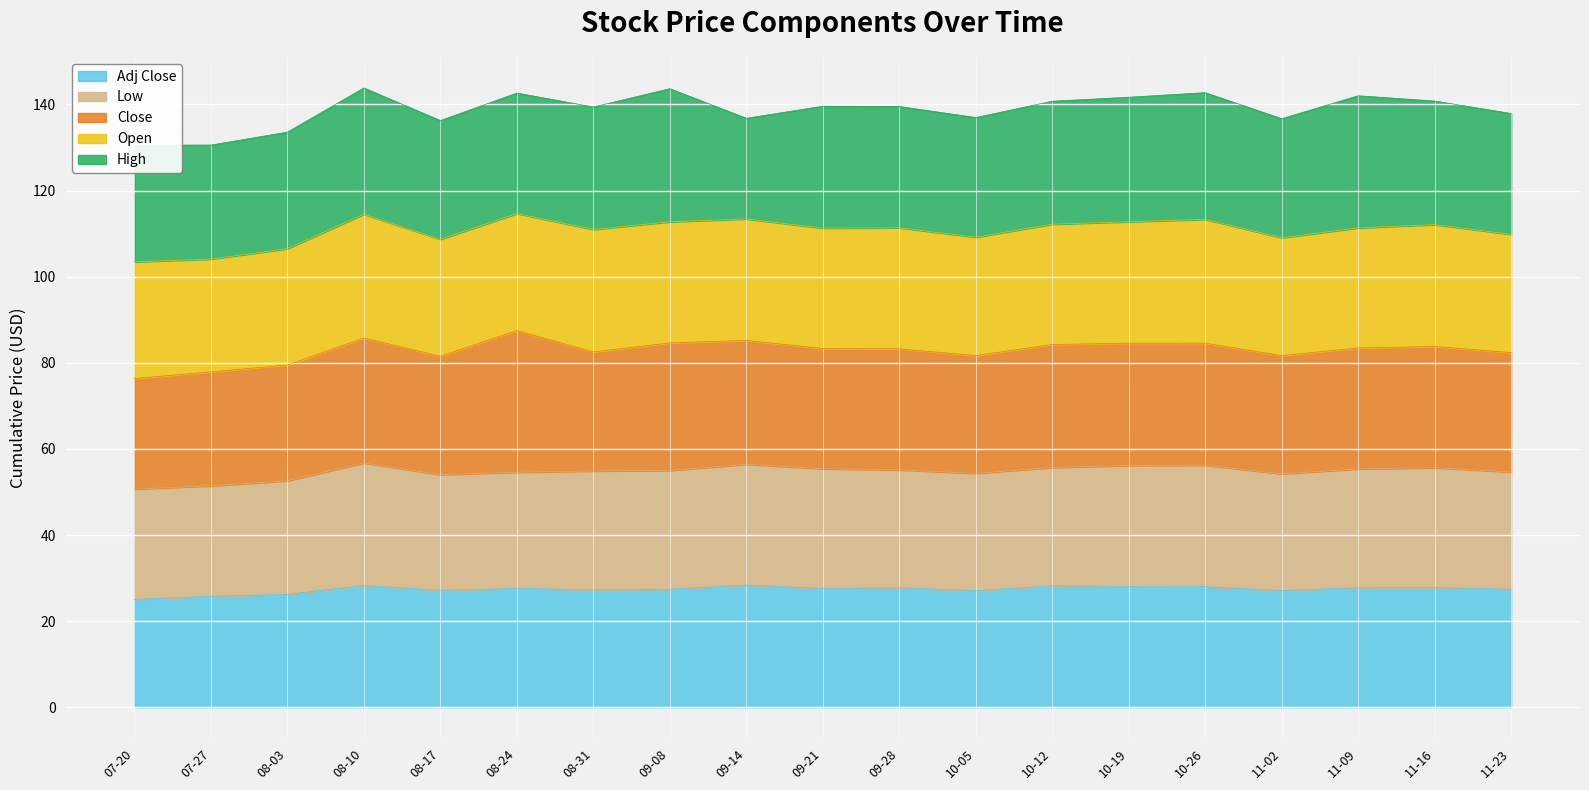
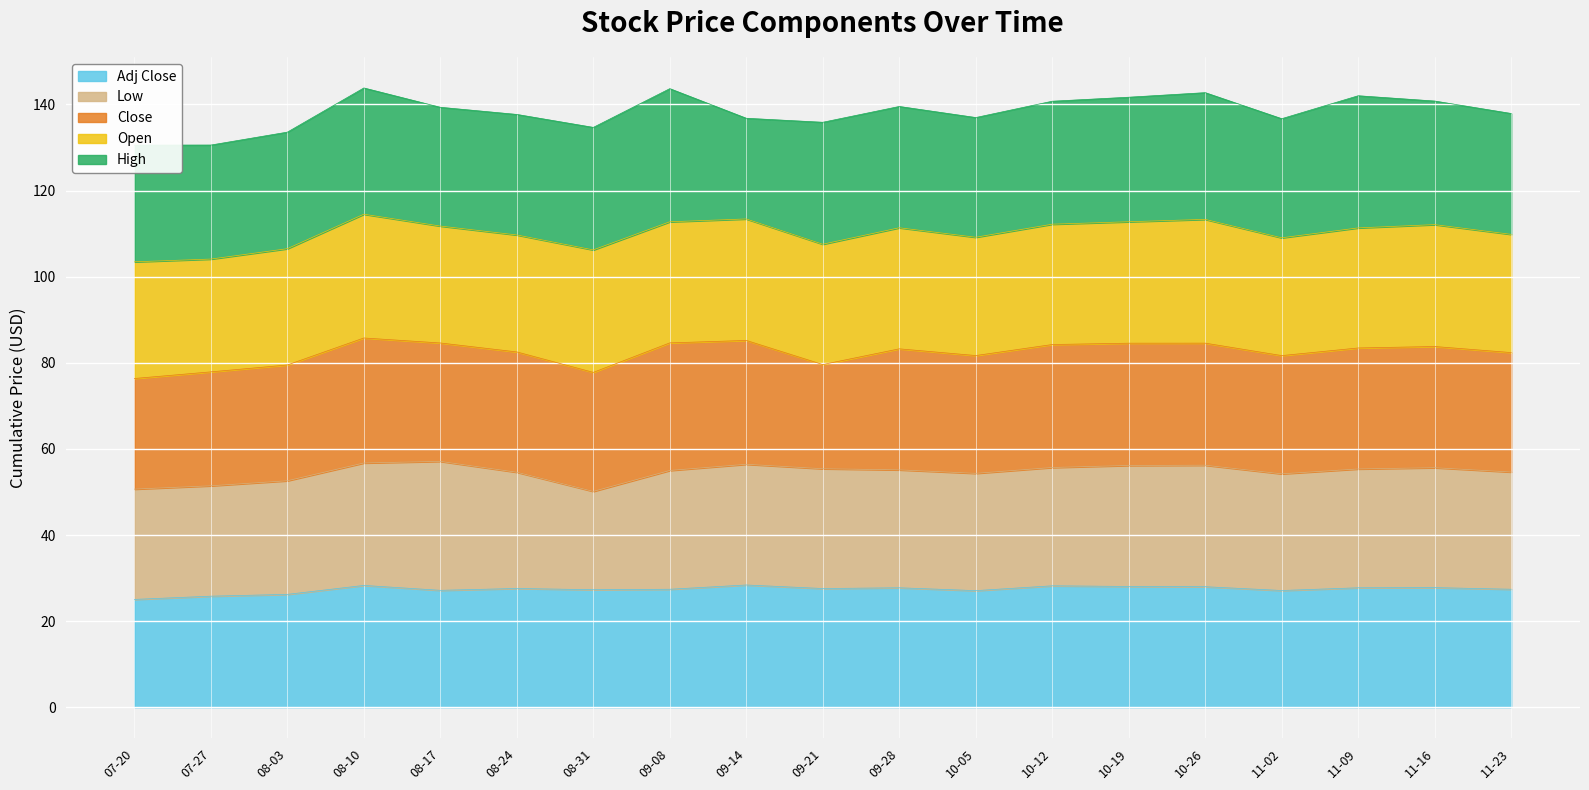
Low, 08-17: 27 -> 30
Close, 08-24: 33 -> 28
Low, 08-31: 28 -> 23
Close, 09-21: 28 -> 24
